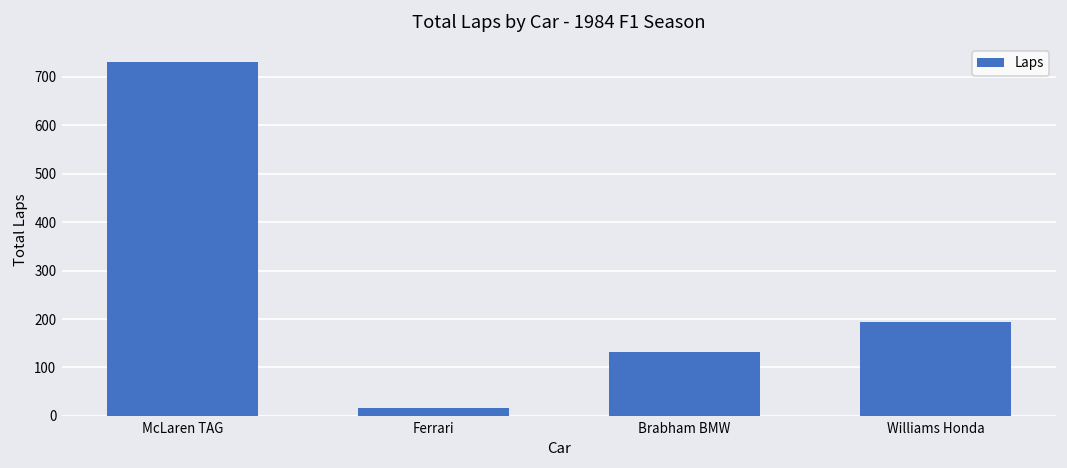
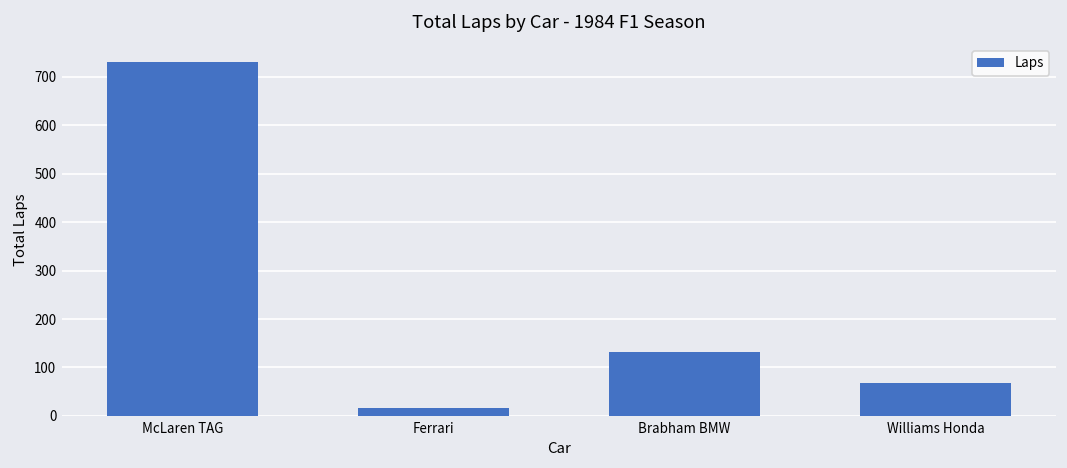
Williams Honda: 190 -> 70
